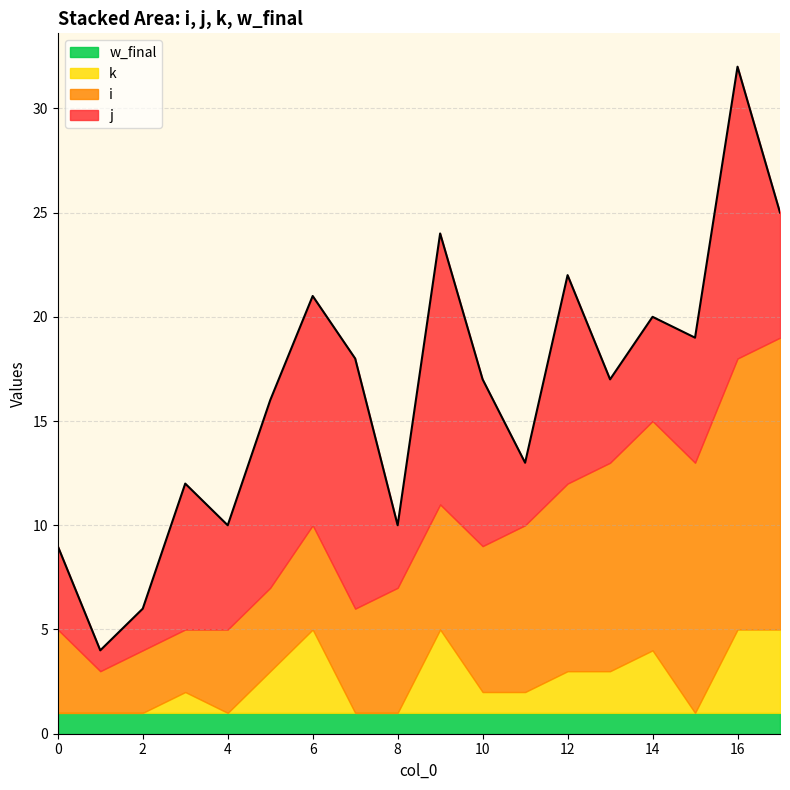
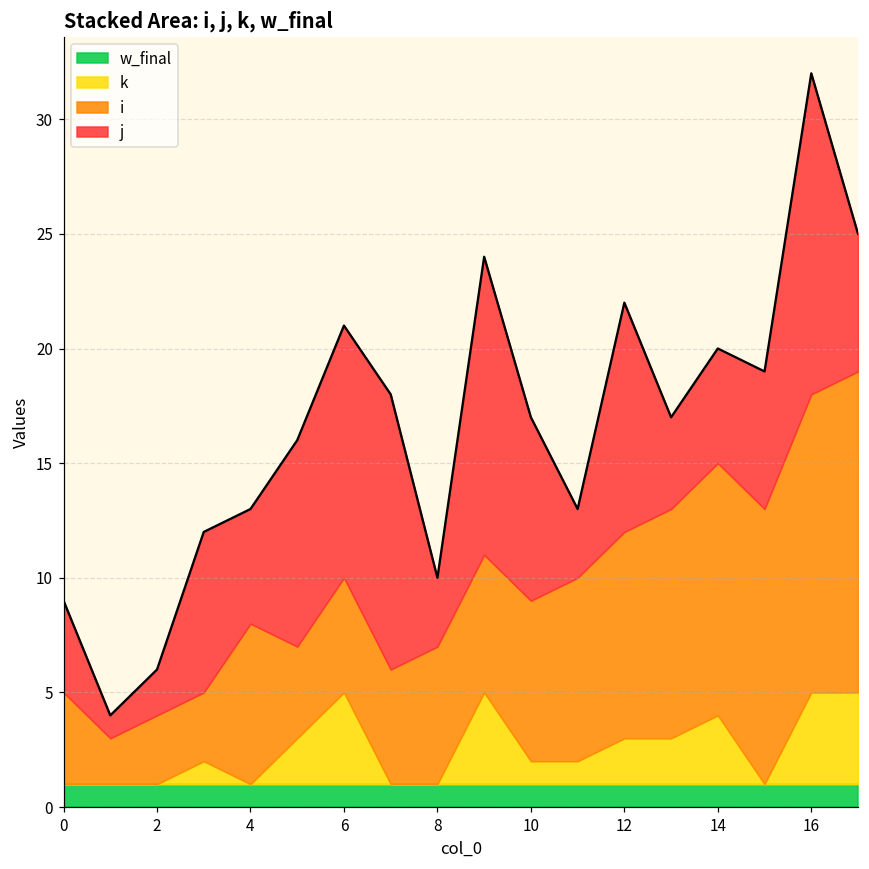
i, 4: 4 -> 7
